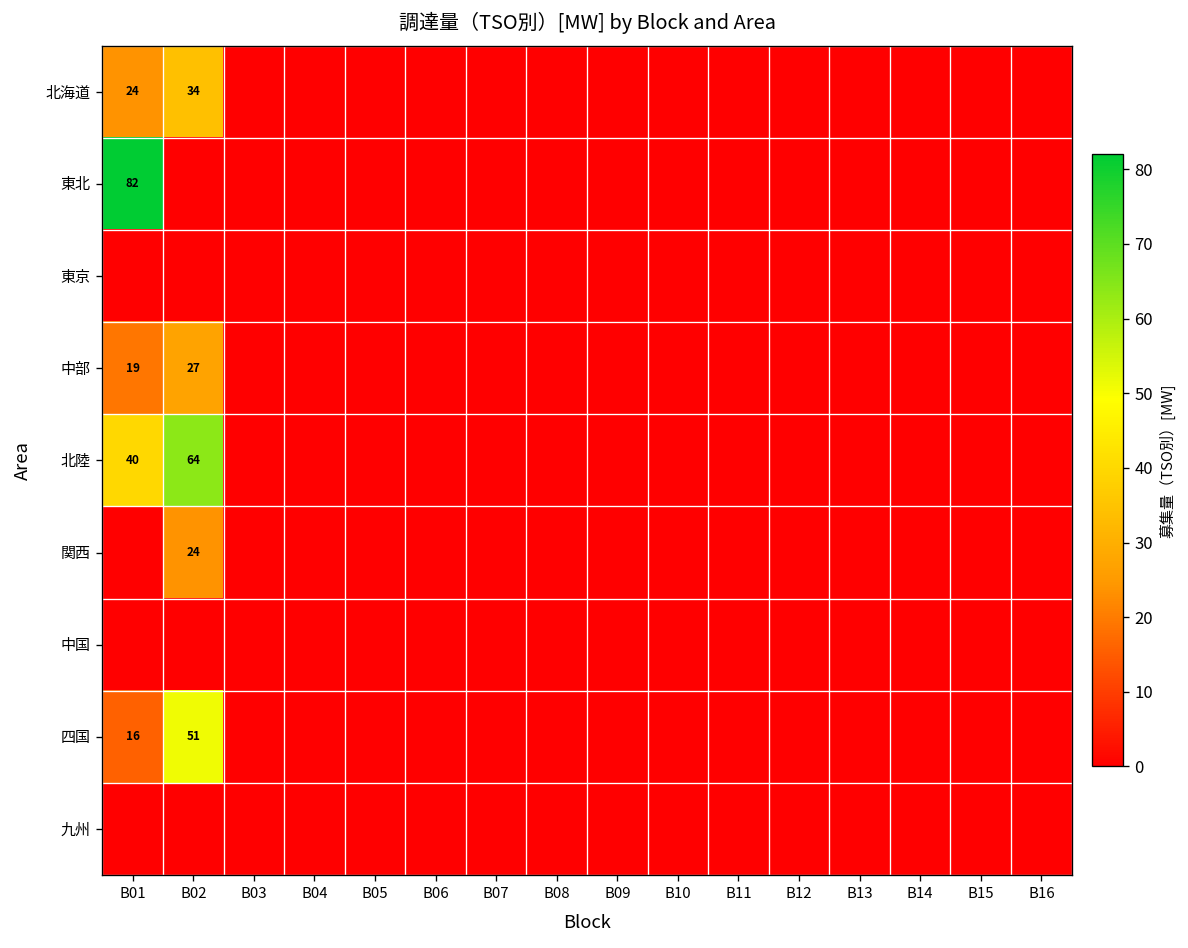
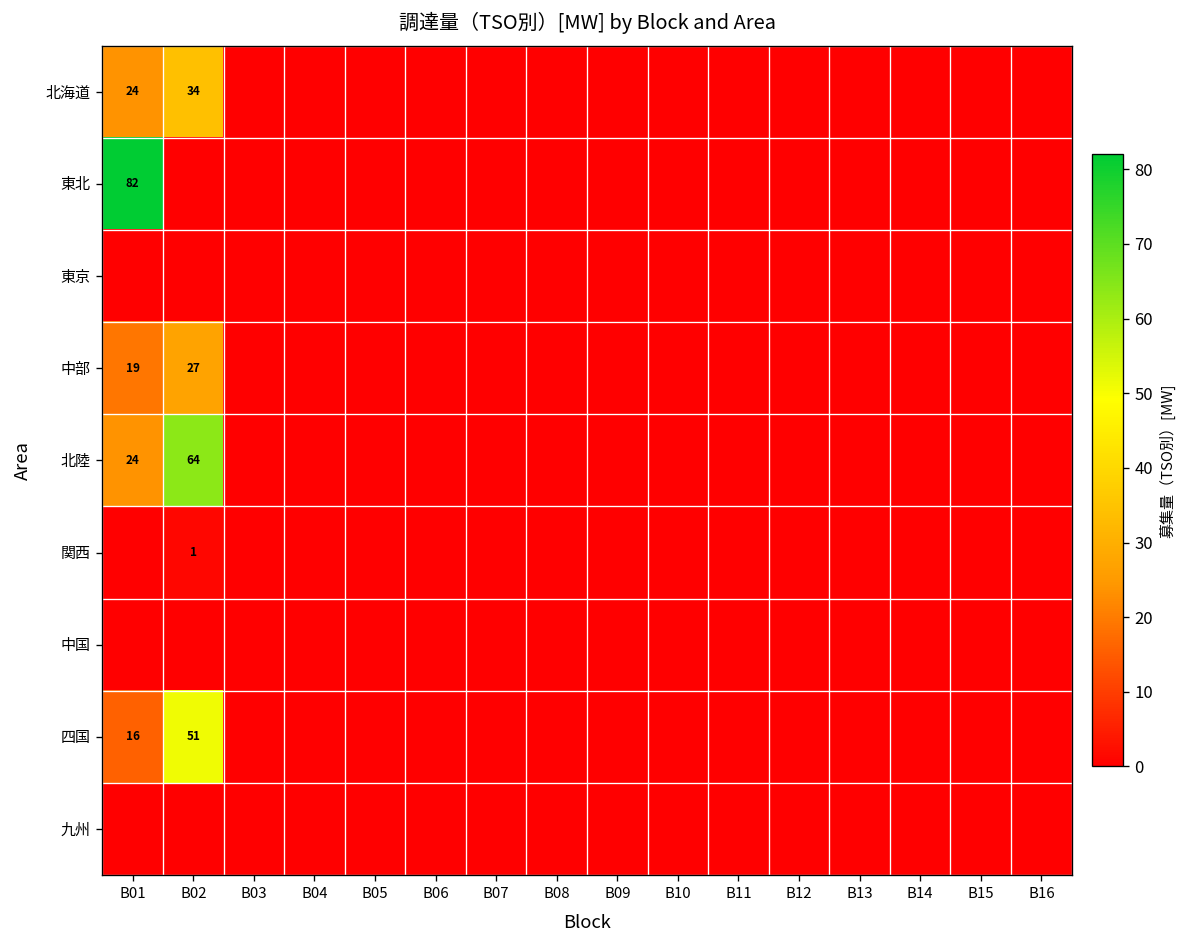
北陸, B01: 40 -> 24
関西, B02: 24 -> 1
